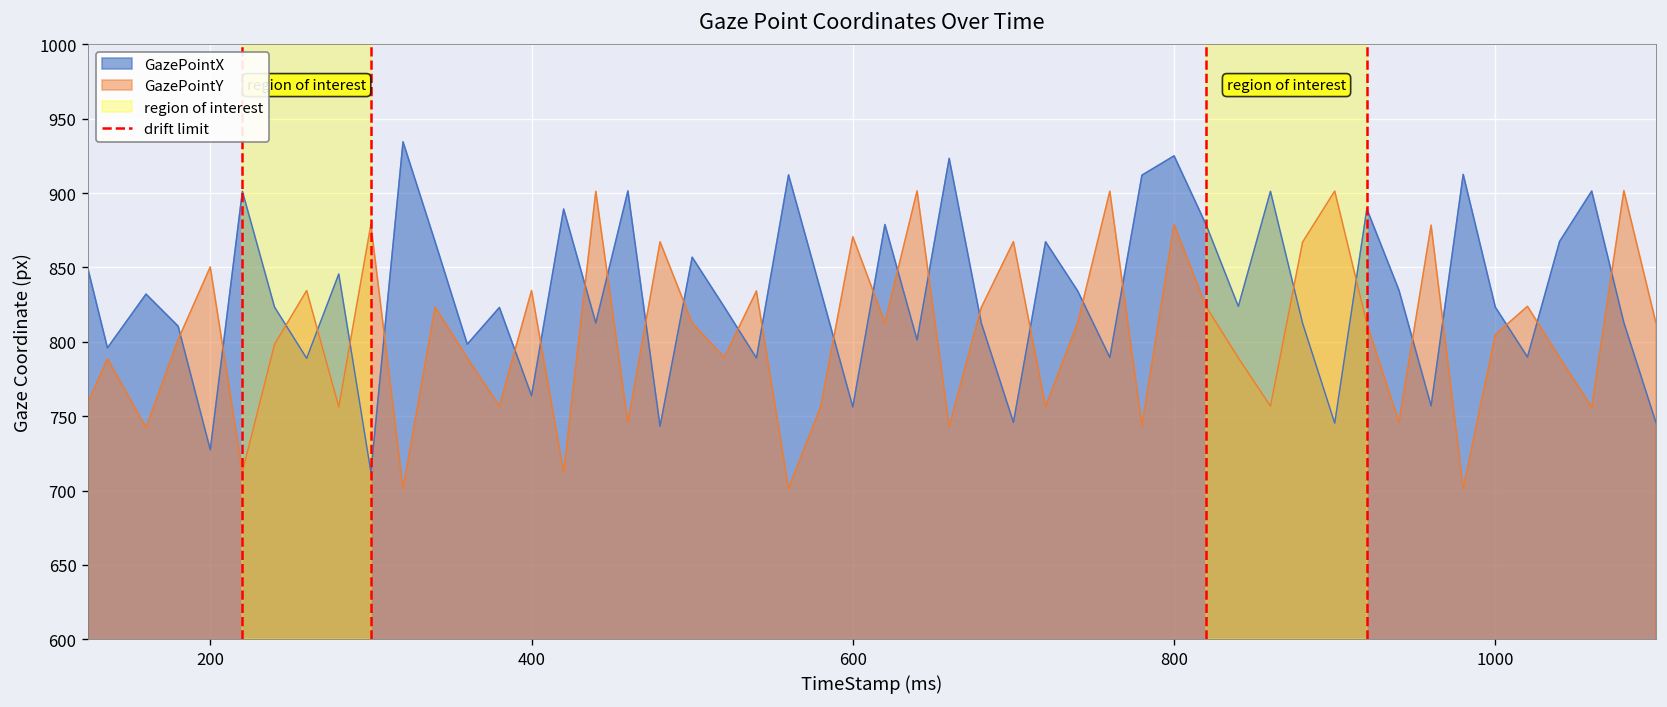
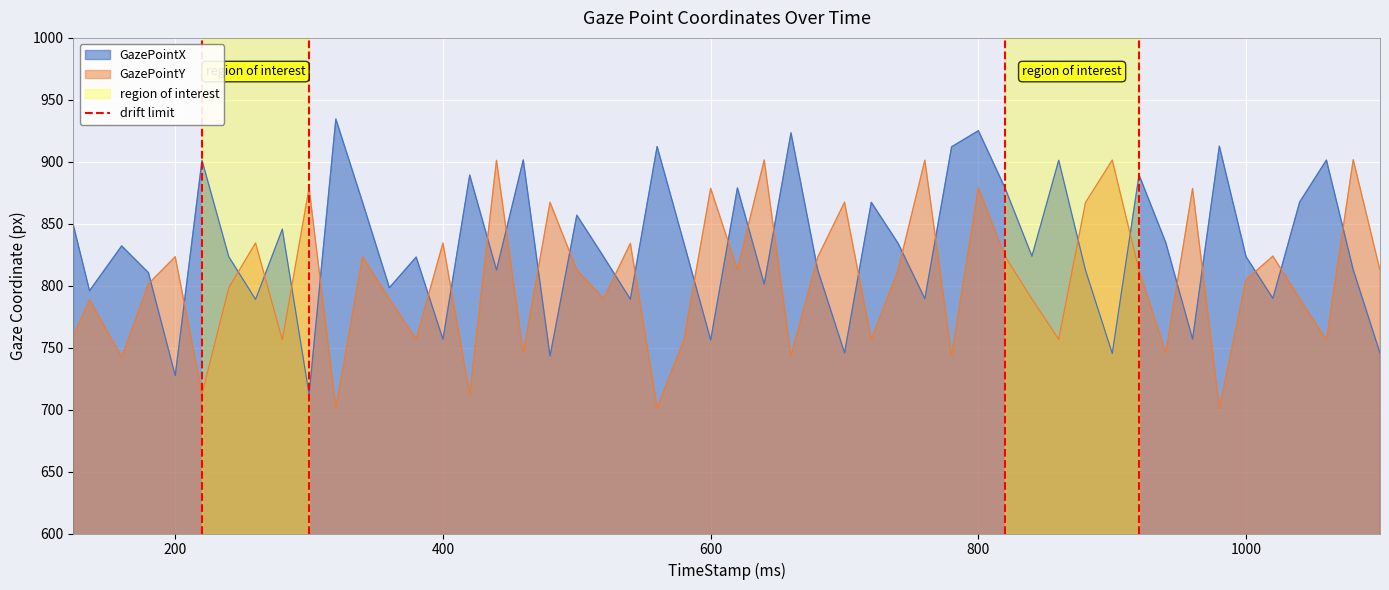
GazePointY, 200: 850 -> 823
GazePointX, 400: 764 -> 757
GazePointY, 600: 871 -> 879
